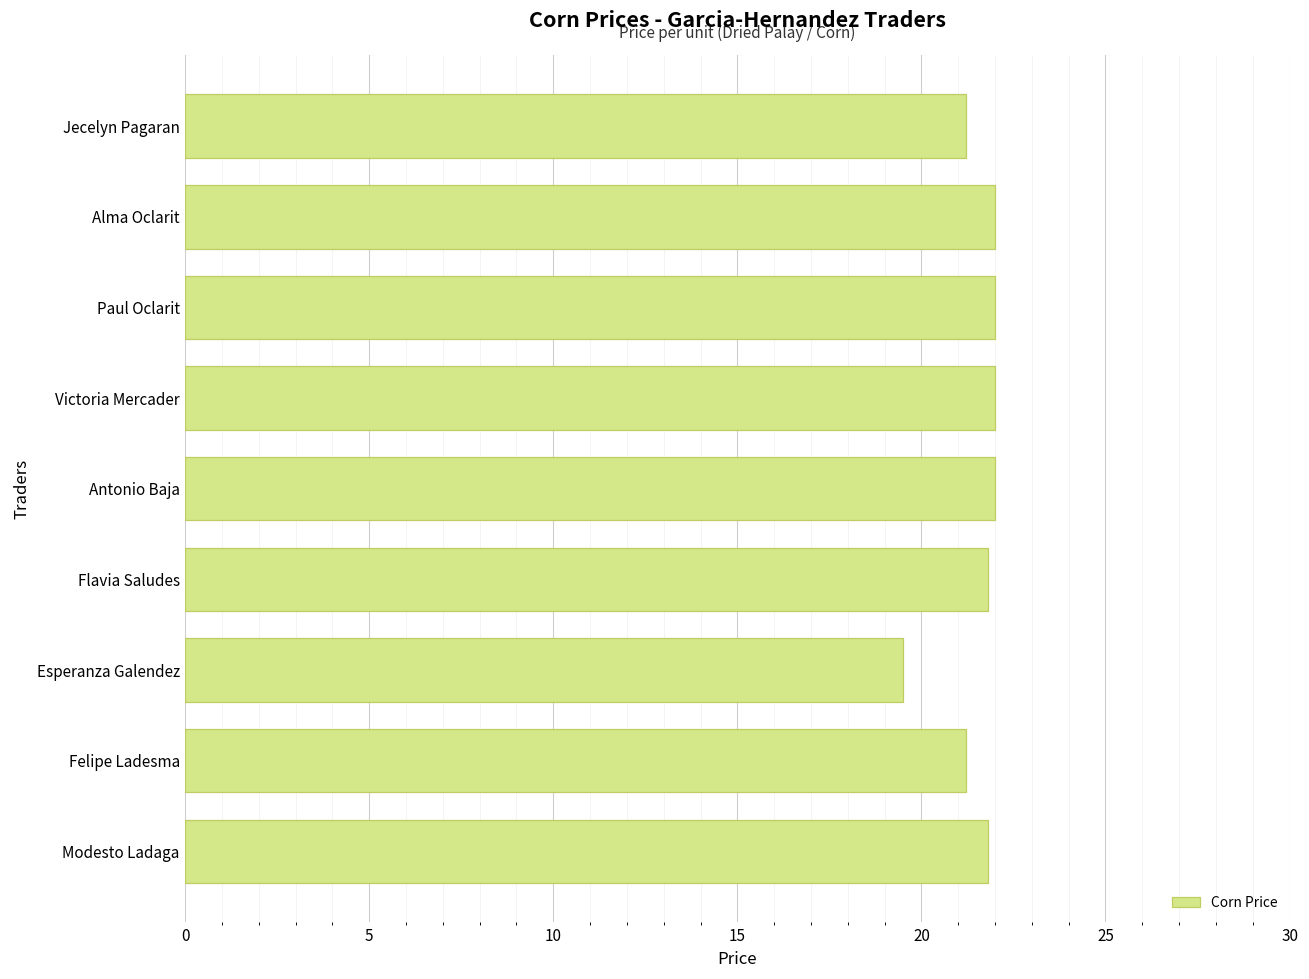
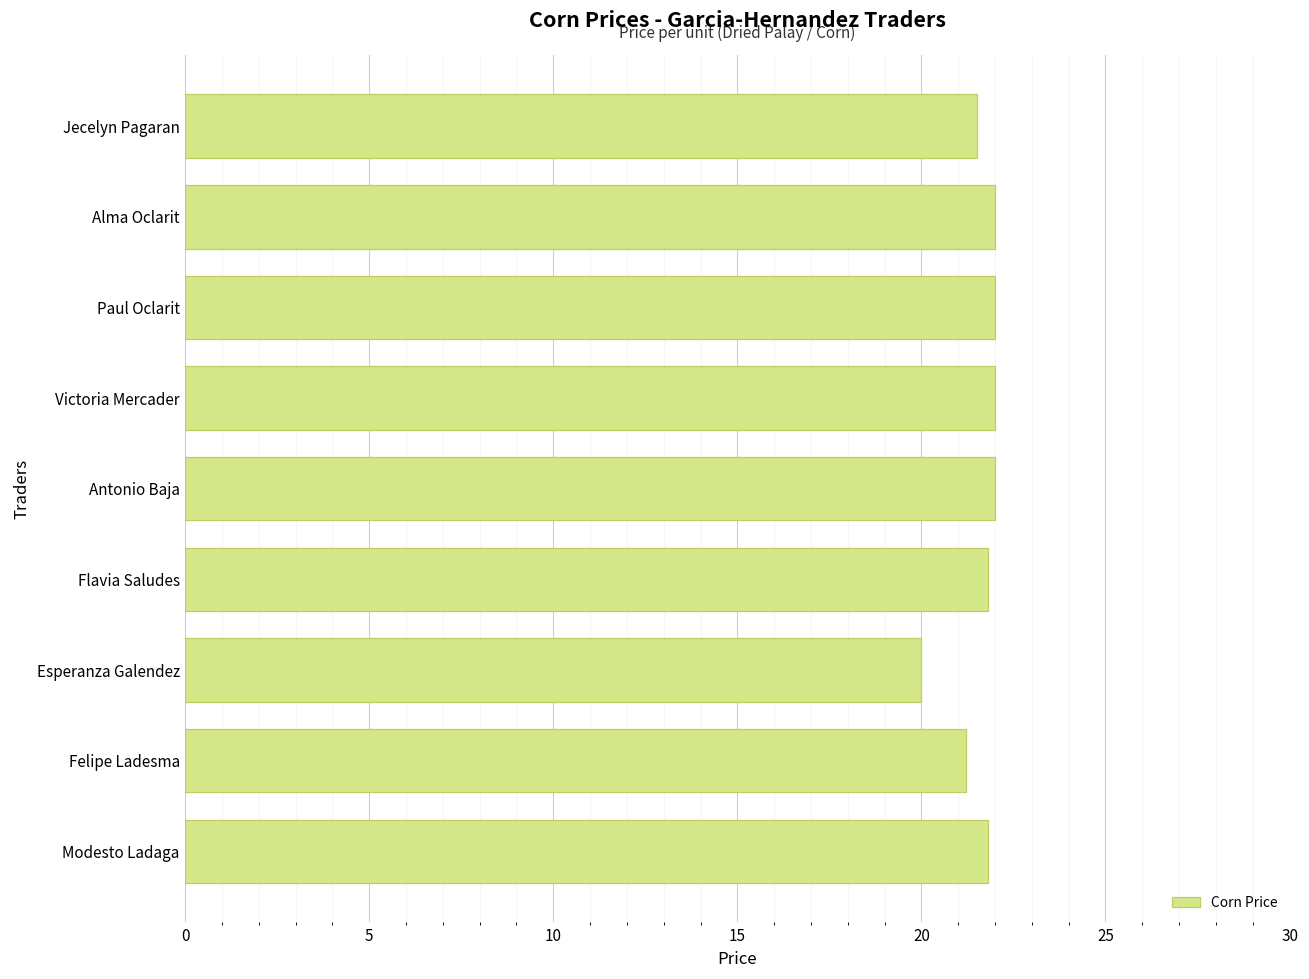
Jecelyn Pagaran: 21.2 -> 21.5
Esperanza Galendez: 19.5 -> 20.0
